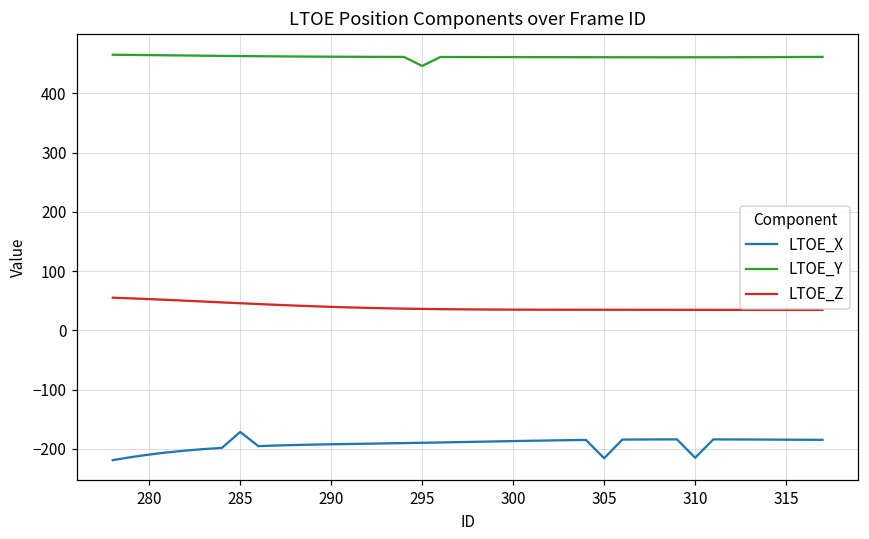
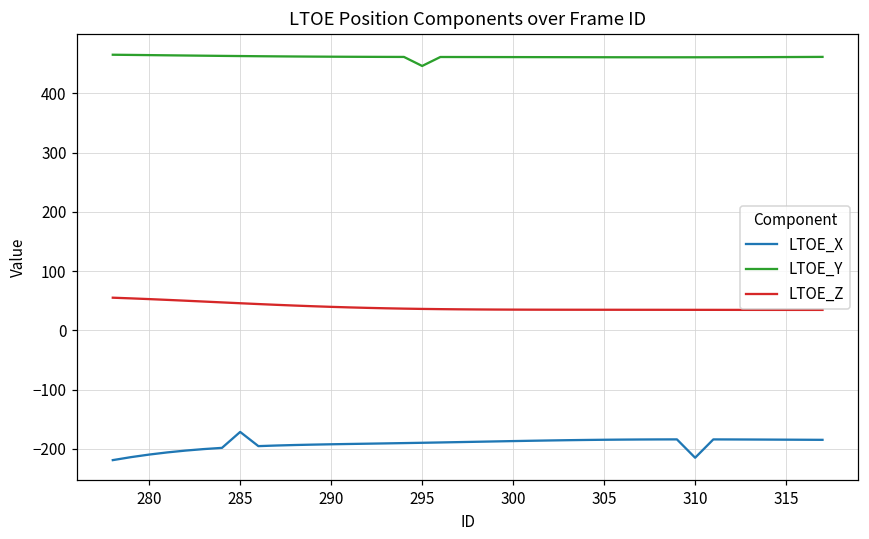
LTOE_X, 305: -220 -> -180
